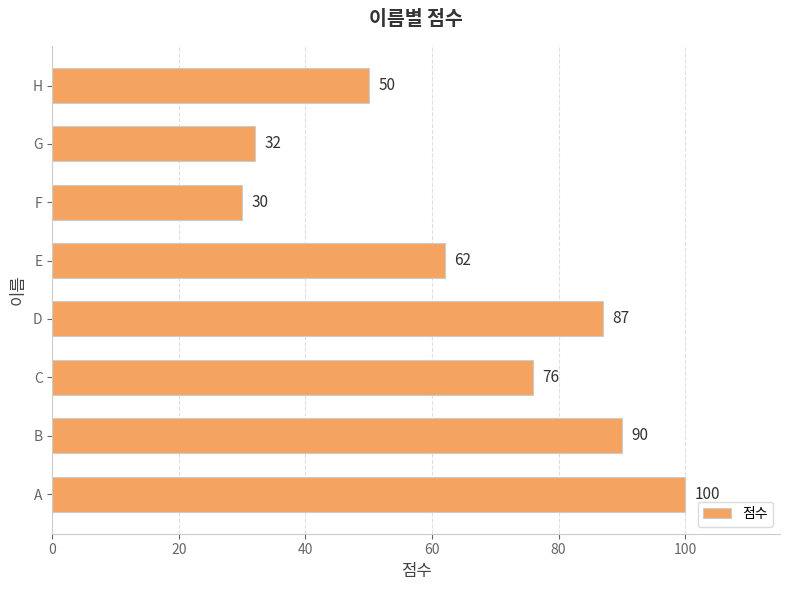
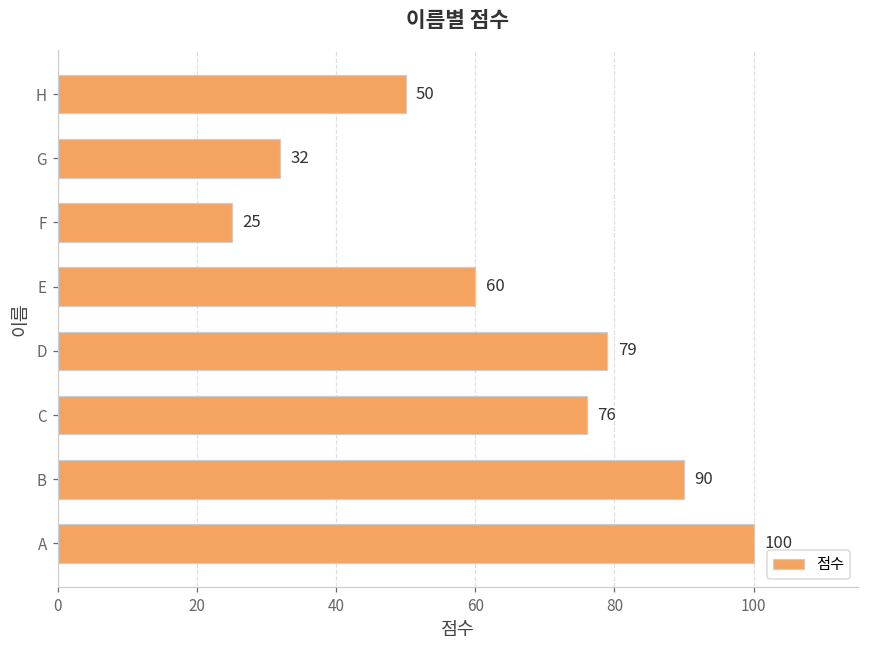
F: 30 -> 25
E: 62 -> 60
D: 87 -> 79
